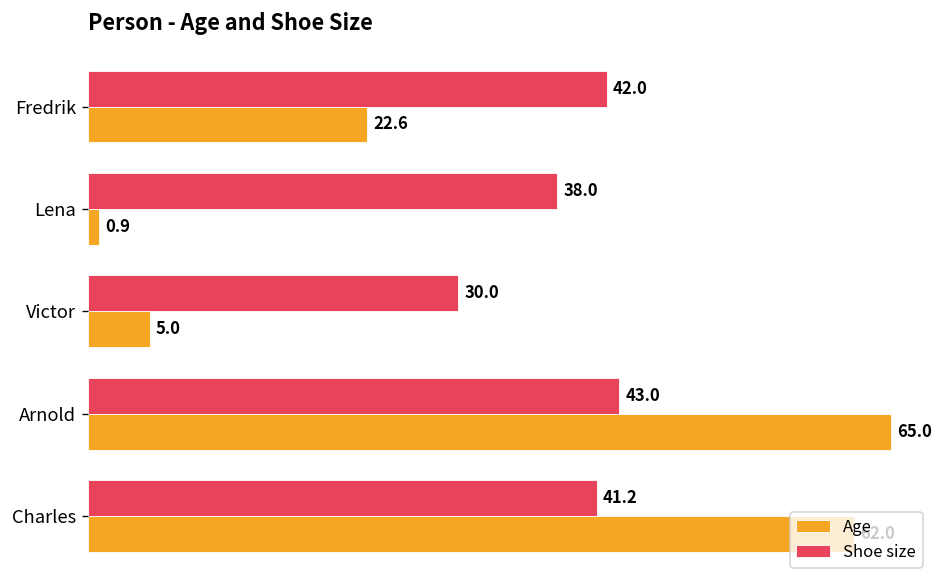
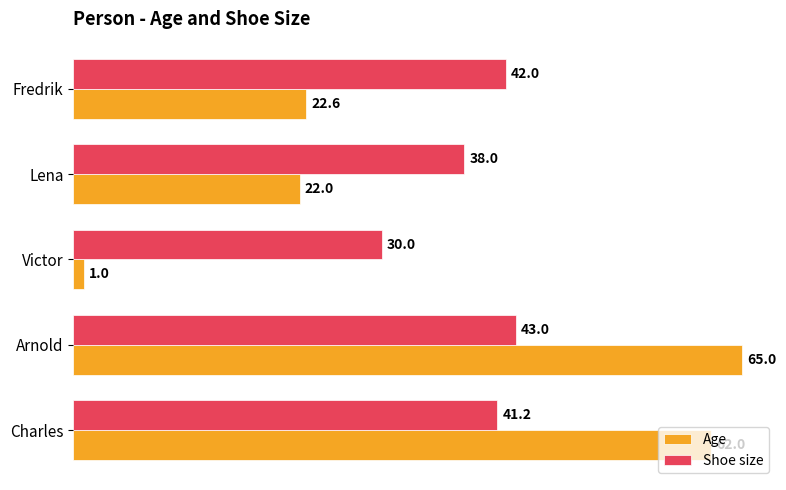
Age, Lena: 0.9 -> 22.0
Age, Victor: 5.0 -> 1.0
